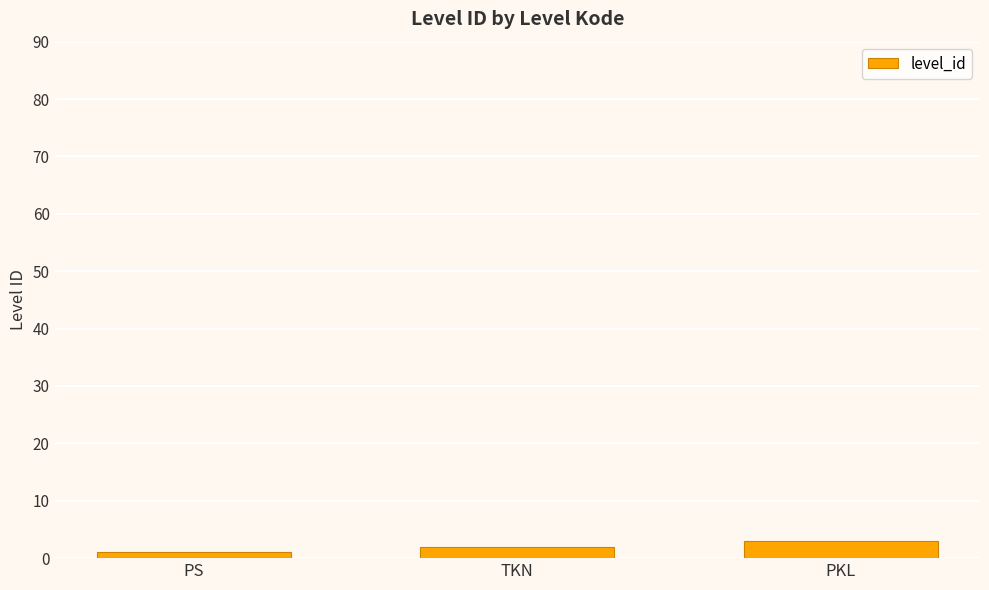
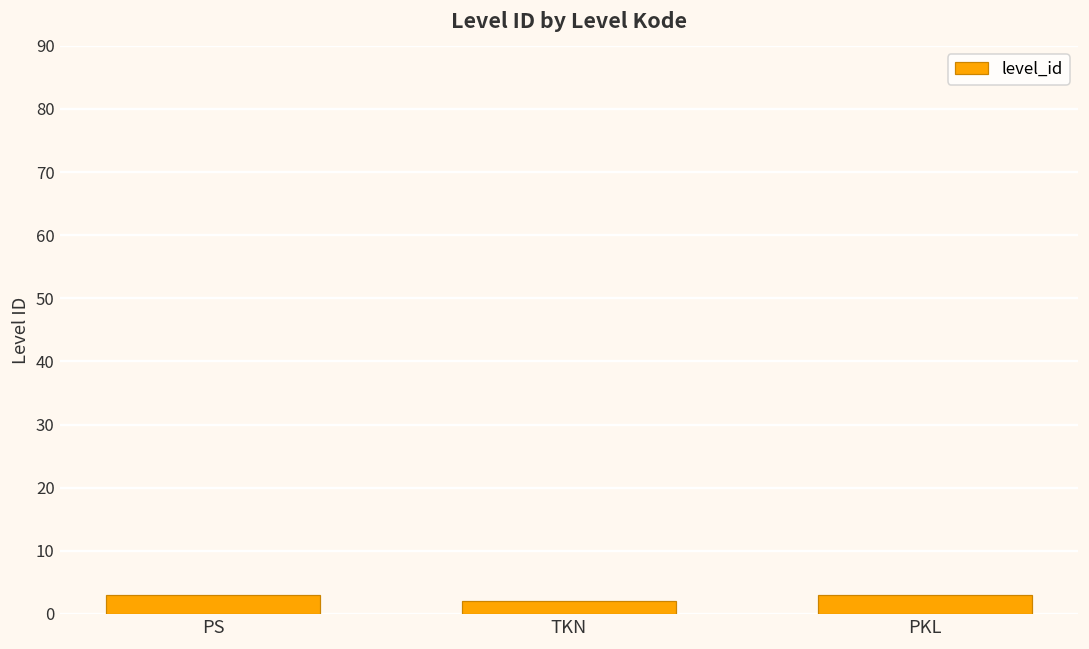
PS: 1 -> 3
